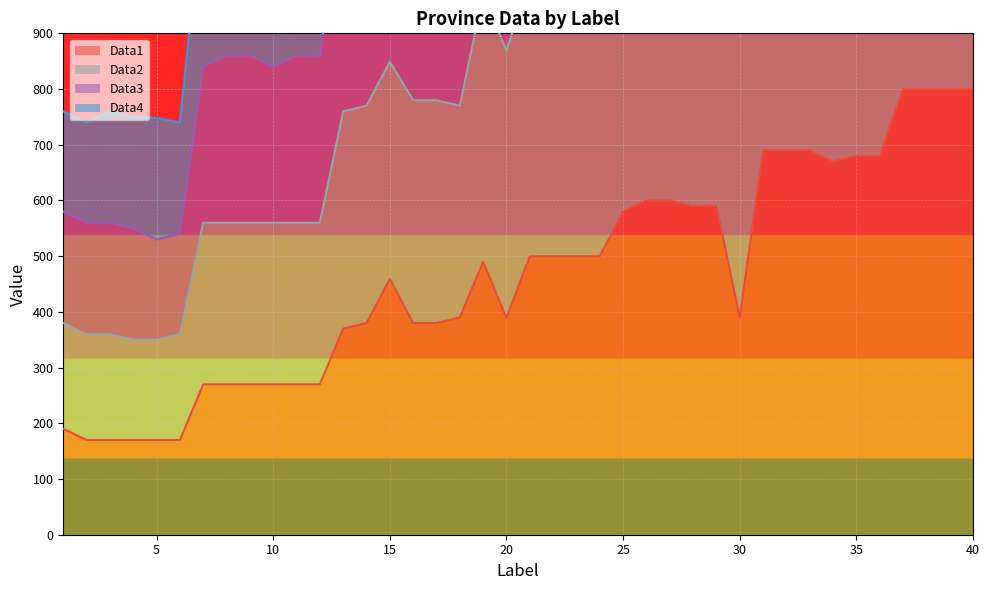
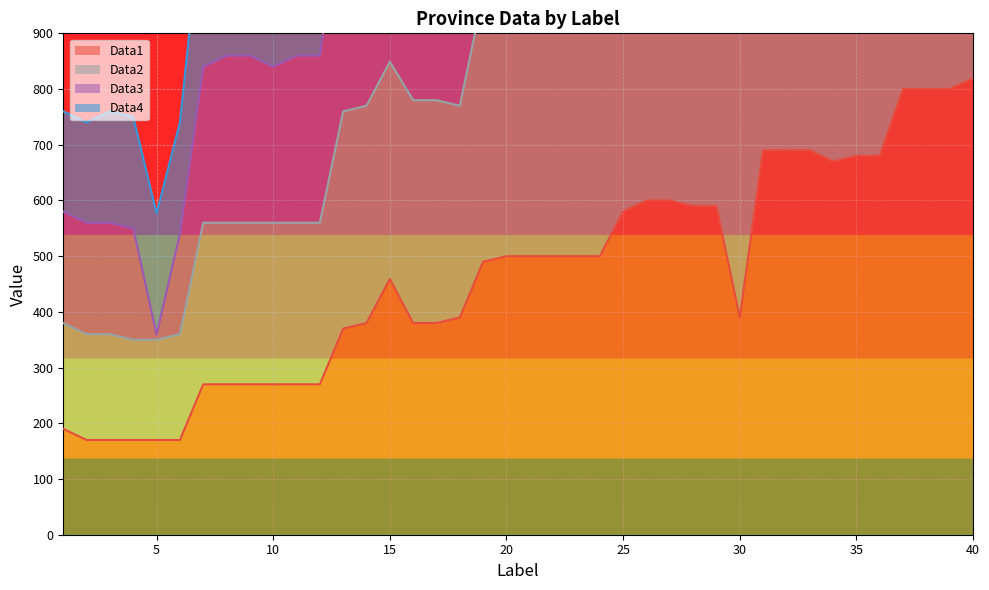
Data3, 5: 180 -> 10
Data1, 20: 390 -> 500
Data1, 40: 800 -> 820
